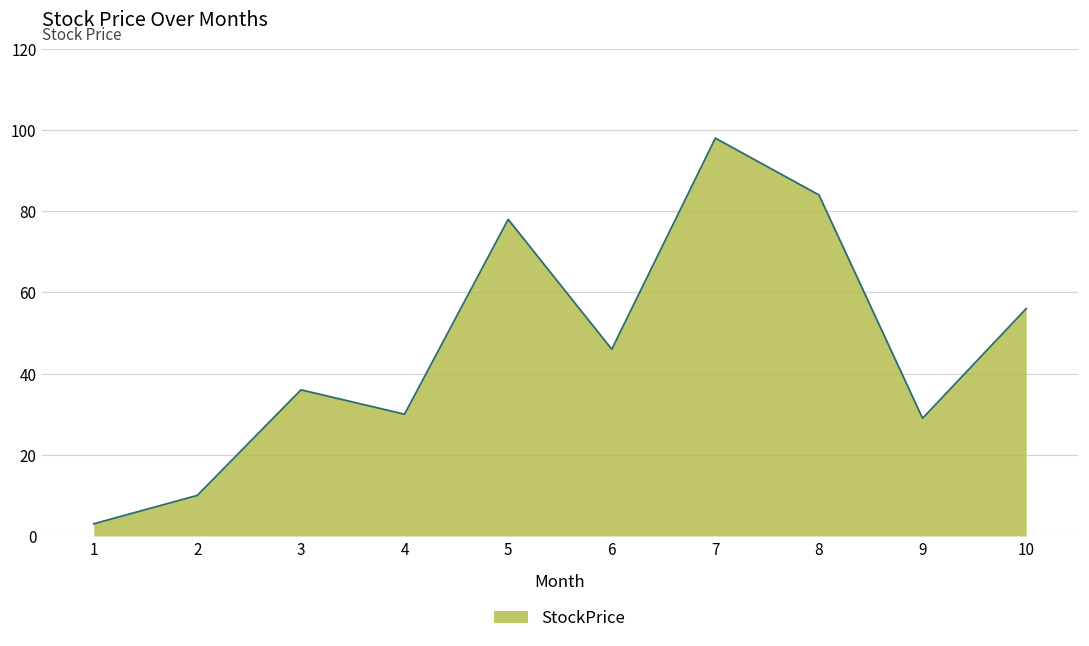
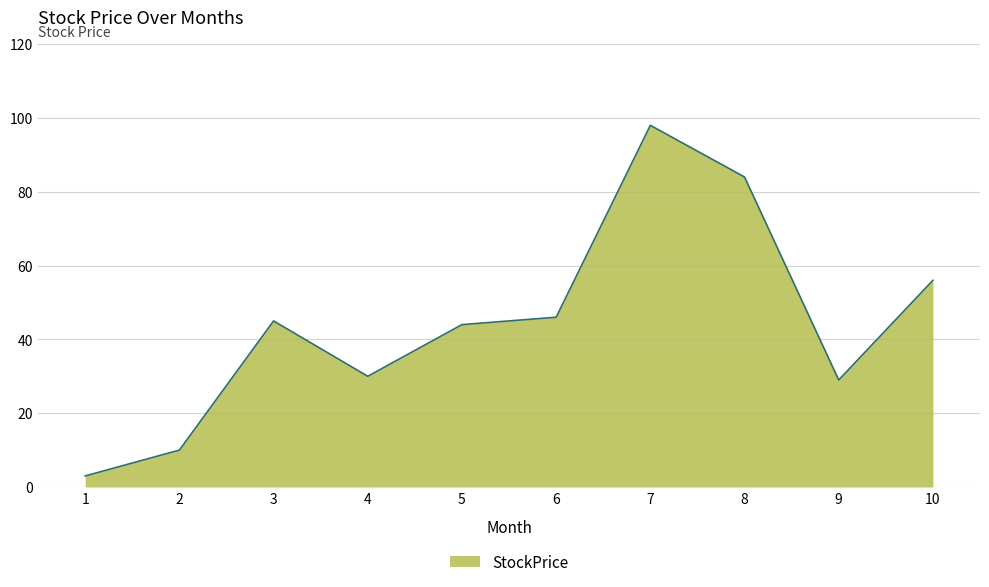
3: 36 -> 45
5: 78 -> 44
